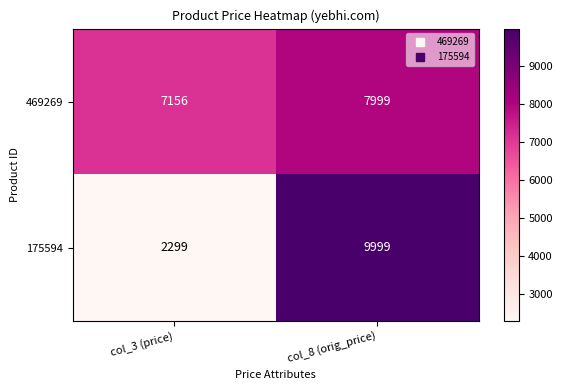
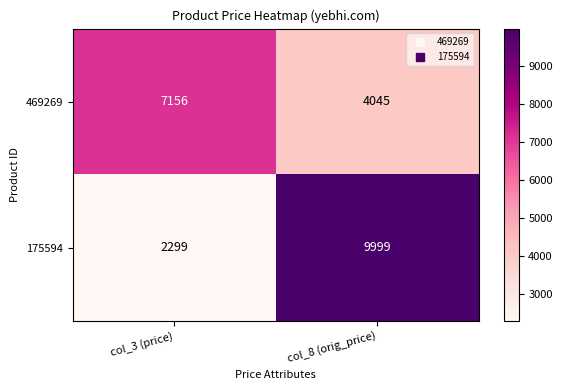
469269, col_8 (orig_price): 7999 -> 4045
